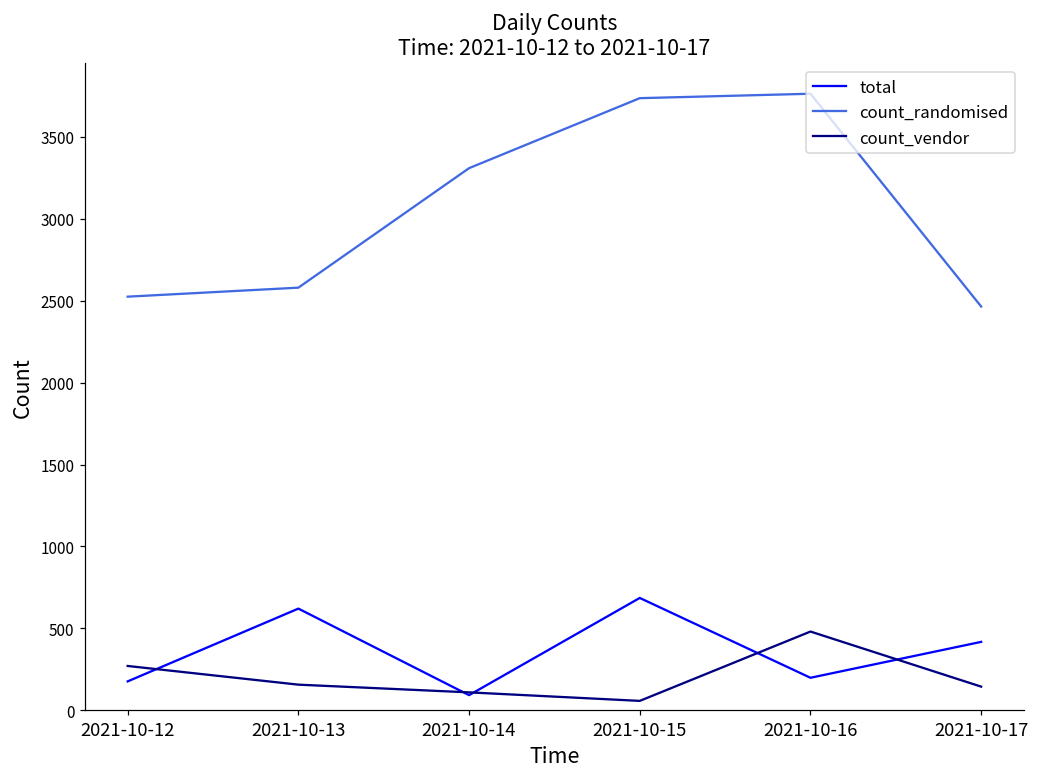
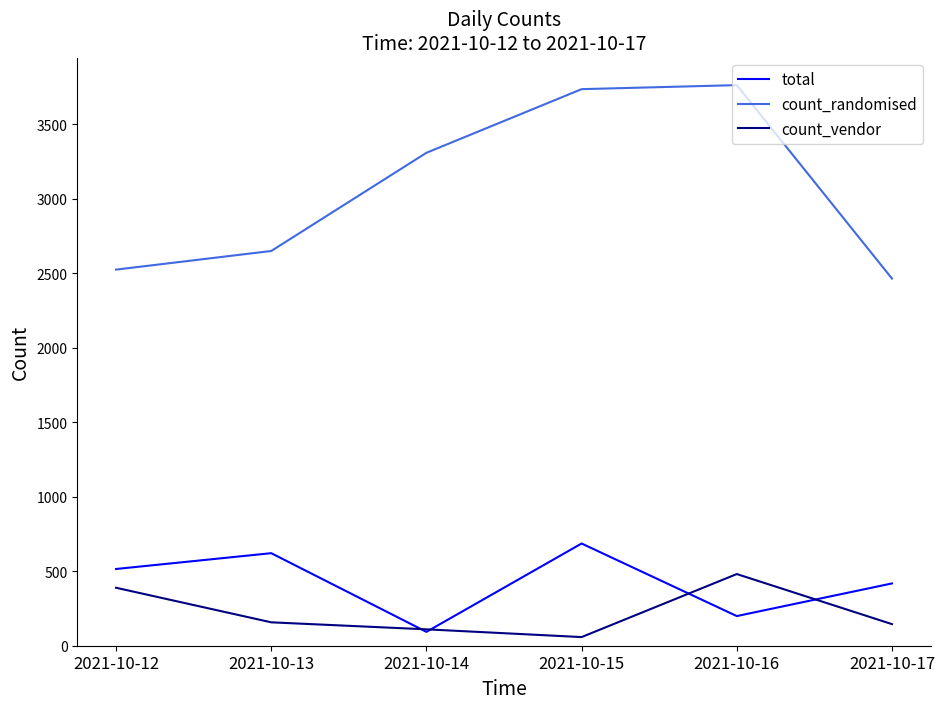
total, 2021-10-12: 180 -> 520
count_vendor, 2021-10-12: 270 -> 390
count_randomised, 2021-10-13: 2580 -> 2650
